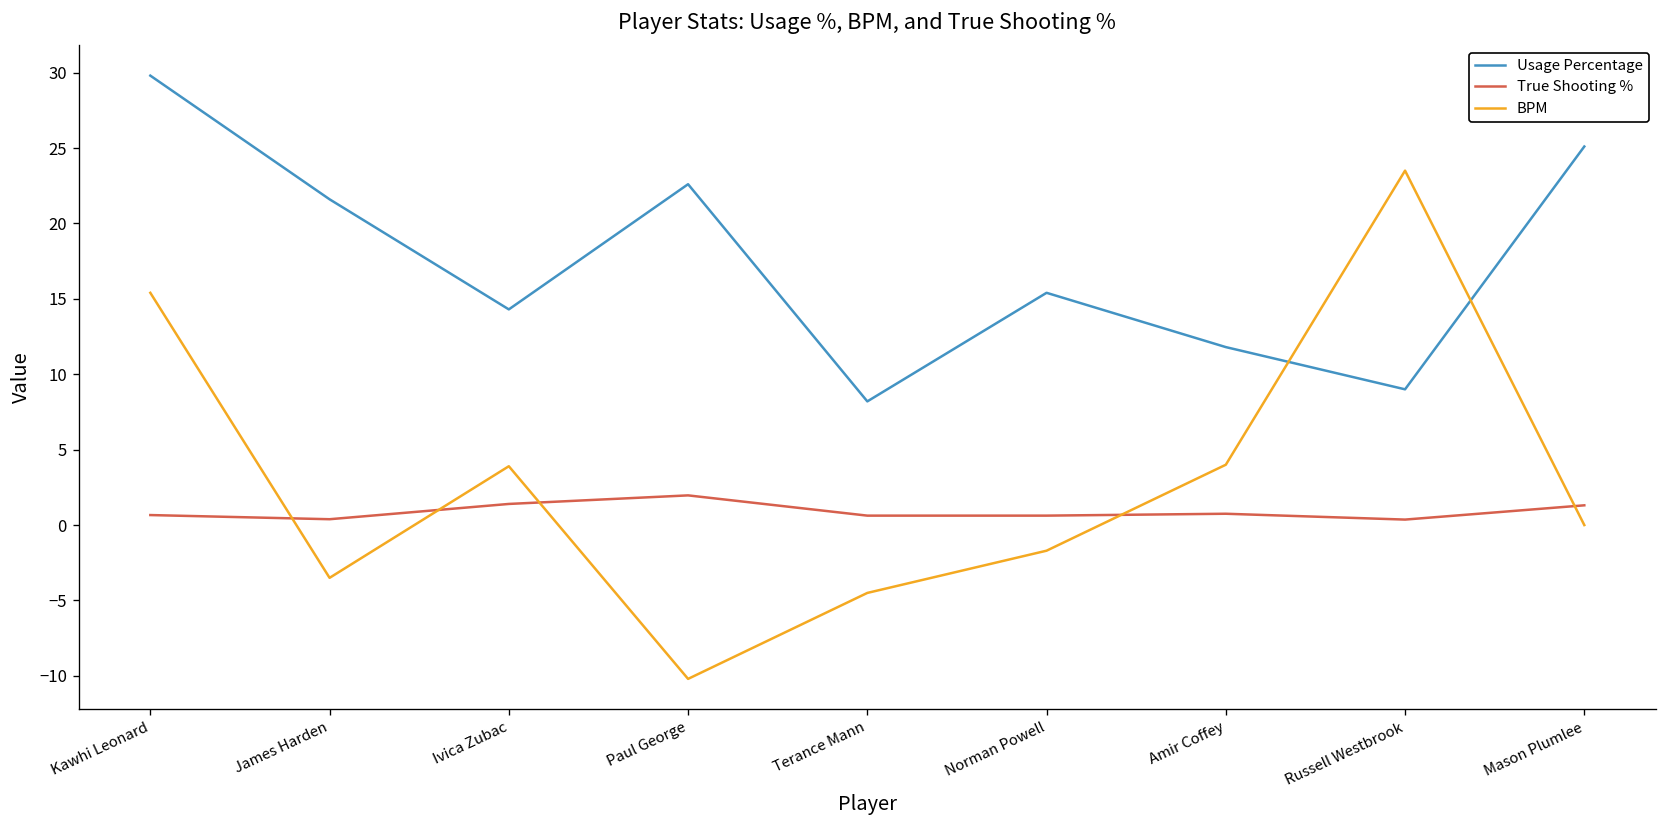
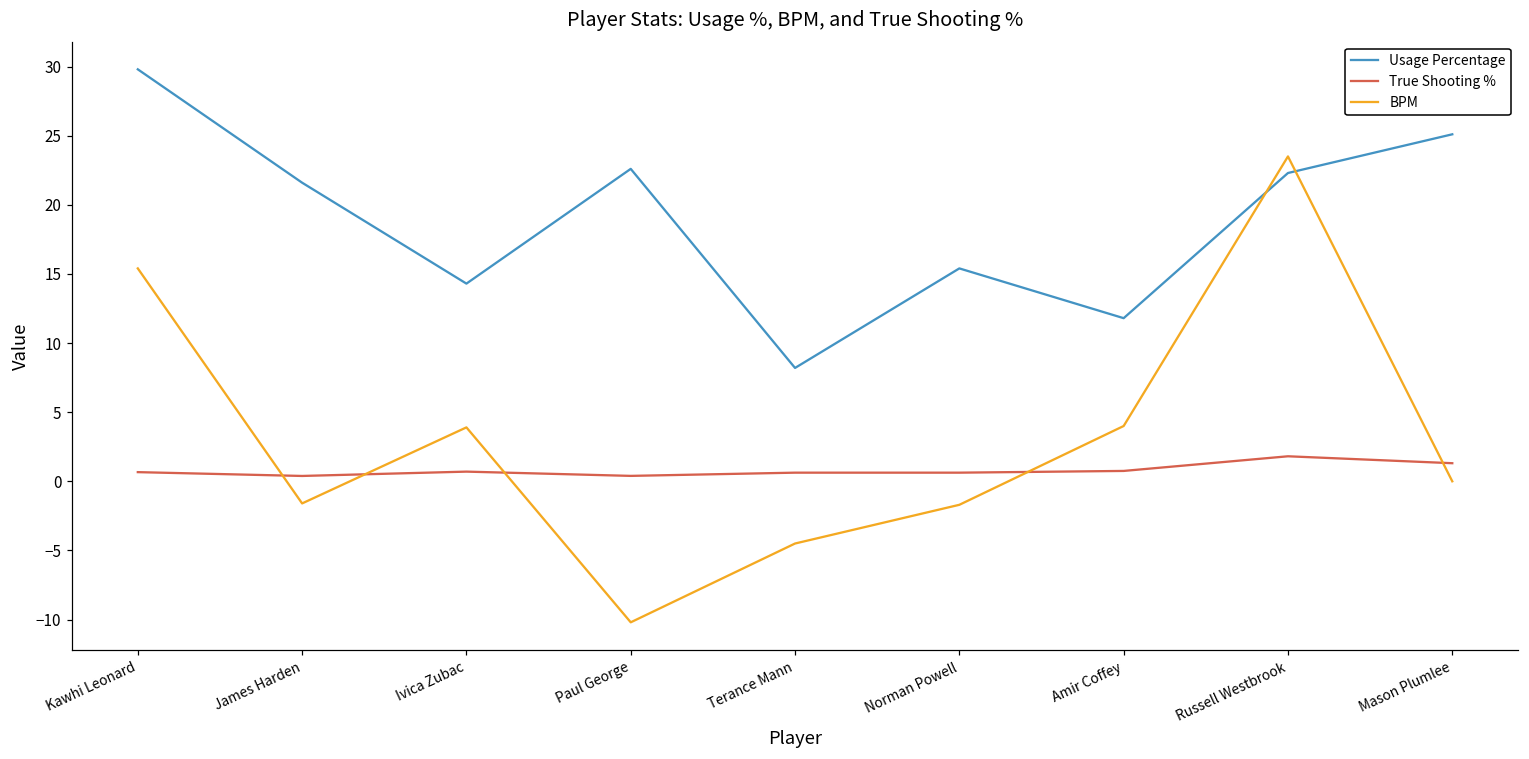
BPM, James Harden: -3.5 -> -1.6
True Shooting %, Ivica Zubac: 1.4 -> 0.7
True Shooting %, Paul George: 2.0 -> 0.4
Usage Percentage, Russell Westbrook: 9.0 -> 22.3
True Shooting %, Russell Westbrook: 0.4 -> 1.8
